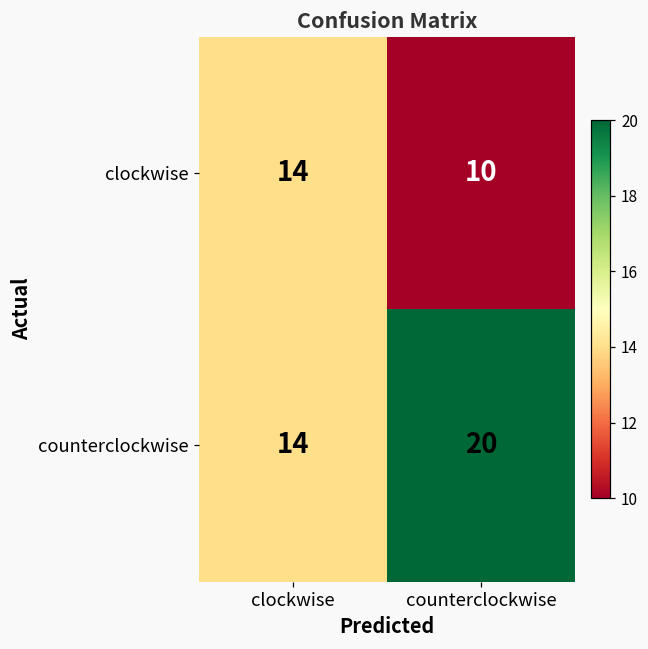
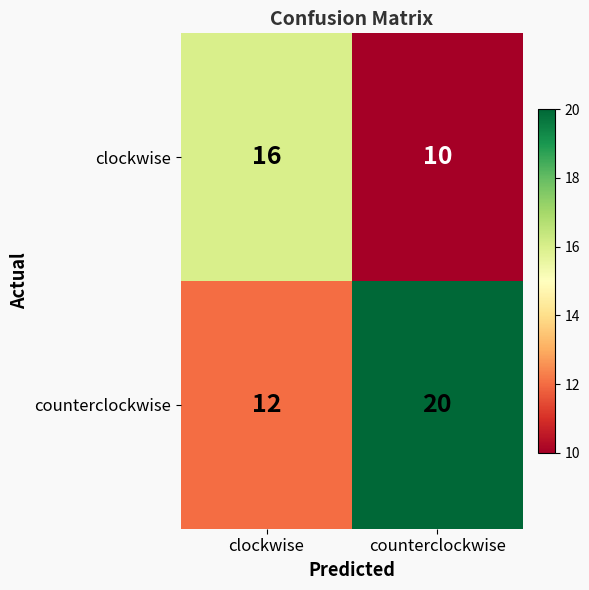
clockwise, clockwise: 14 -> 16
counterclockwise, clockwise: 14 -> 12
